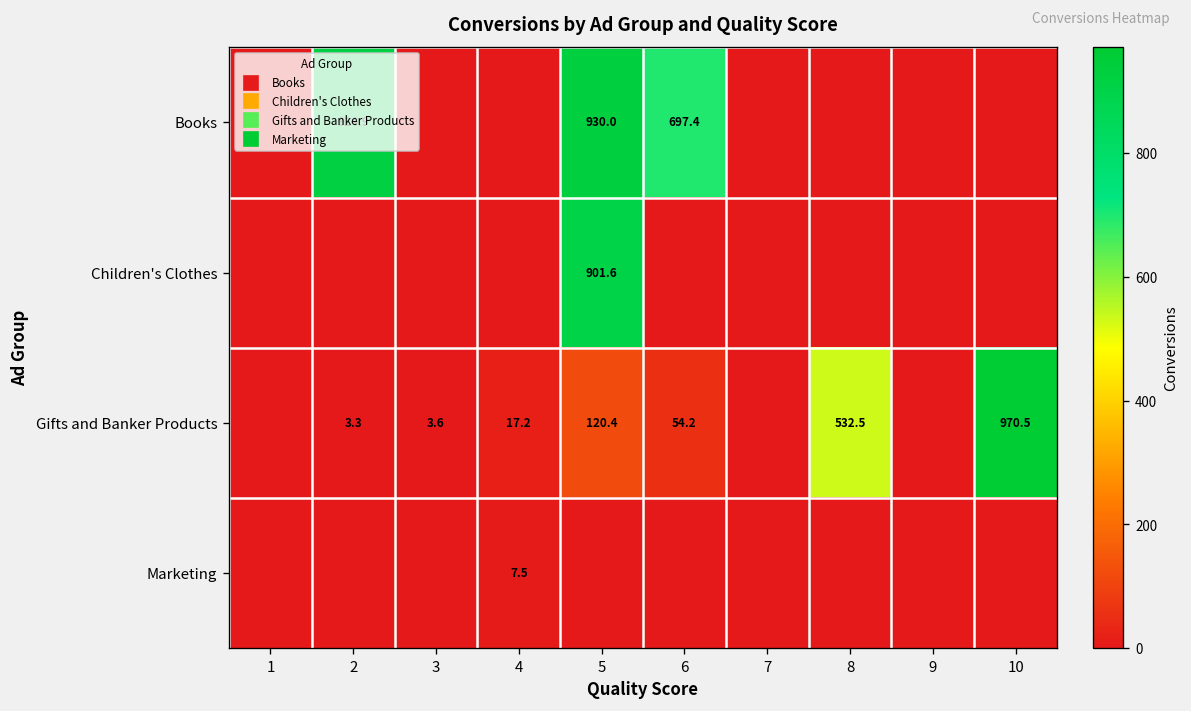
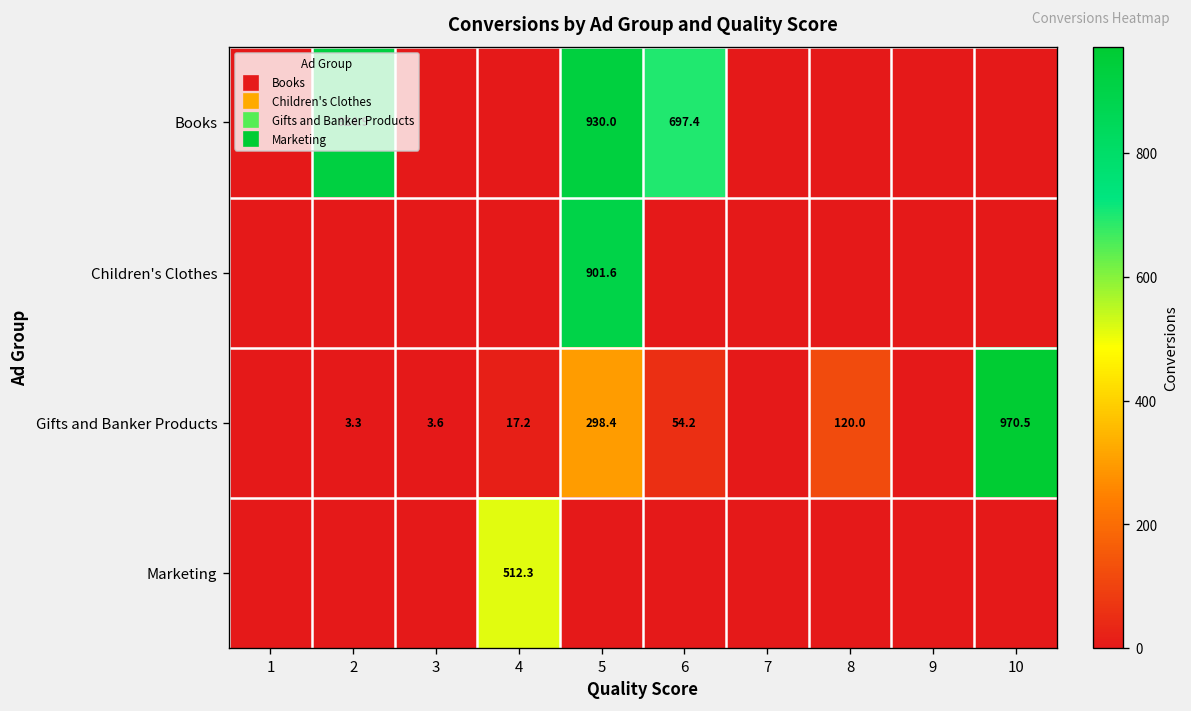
Gifts and Banker Products, 5: 120.4 -> 298.4
Gifts and Banker Products, 8: 532.5 -> 120.0
Marketing, 4: 7.5 -> 512.3
